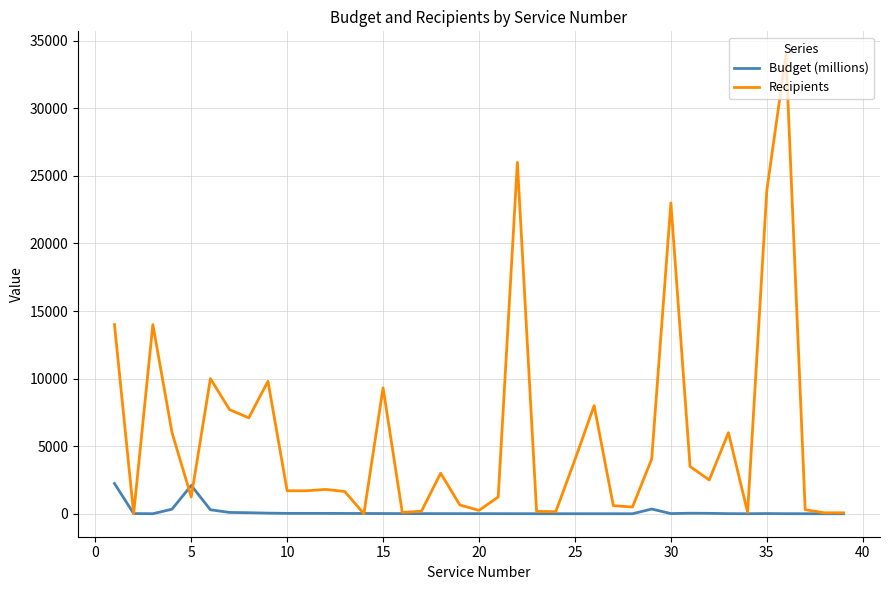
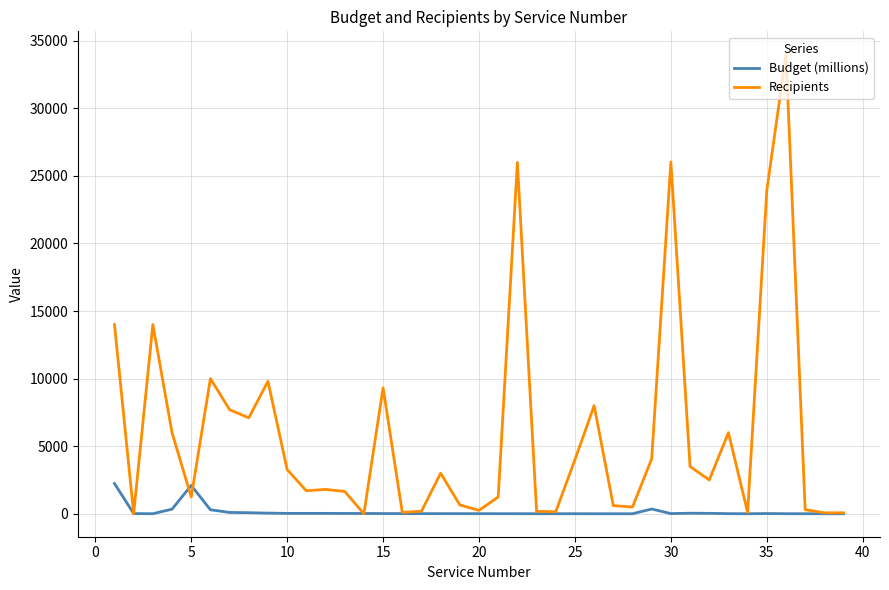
Recipients, 10: 1700 -> 3300
Recipients, 30: 23000 -> 26000
